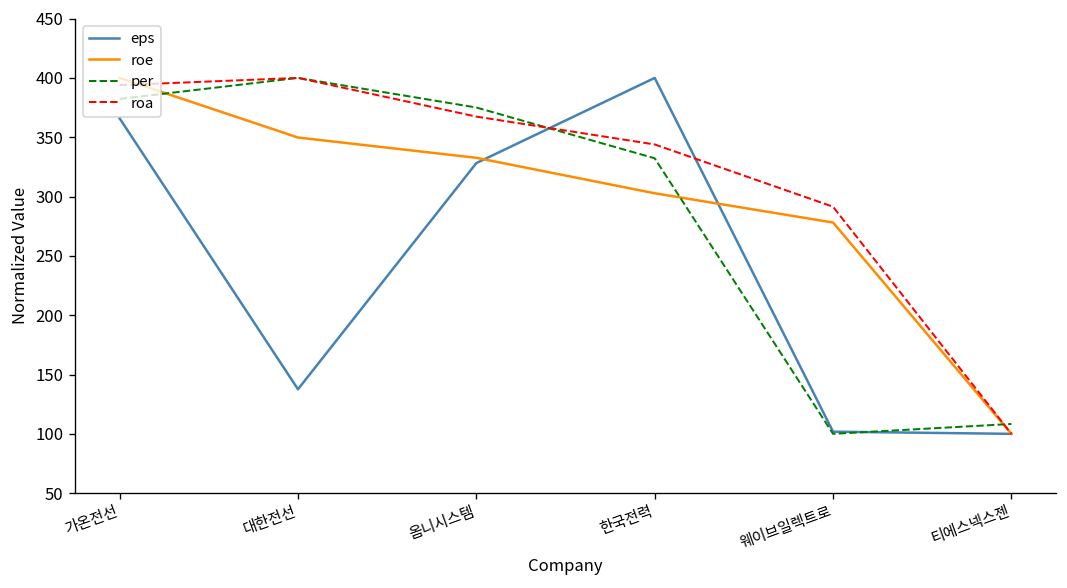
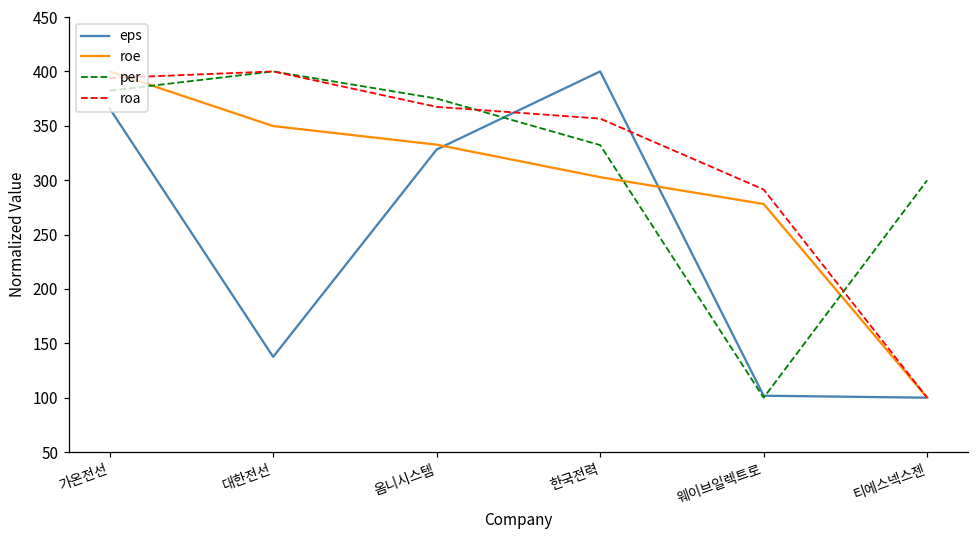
roa, 한국전력: 340 -> 360
per, 티에스넥스젠: 110 -> 300
